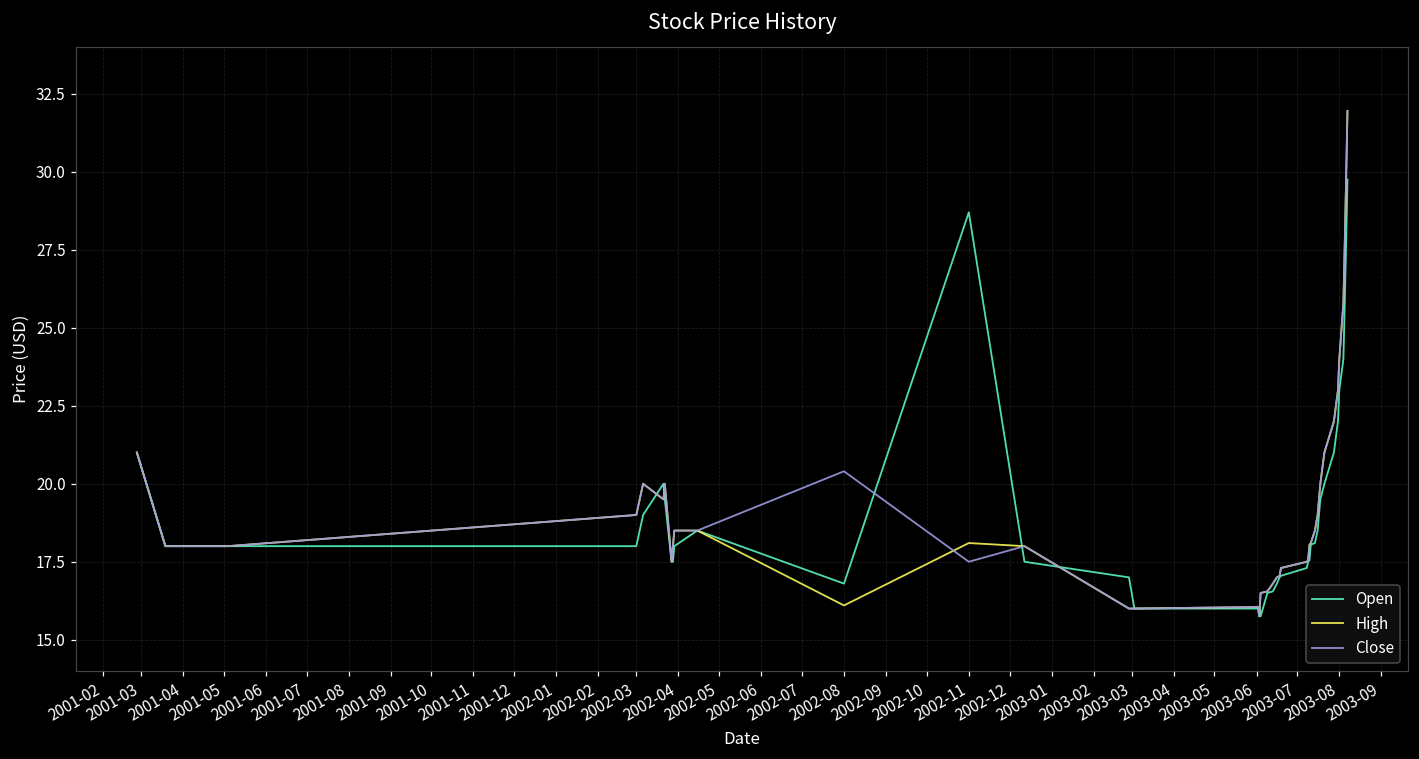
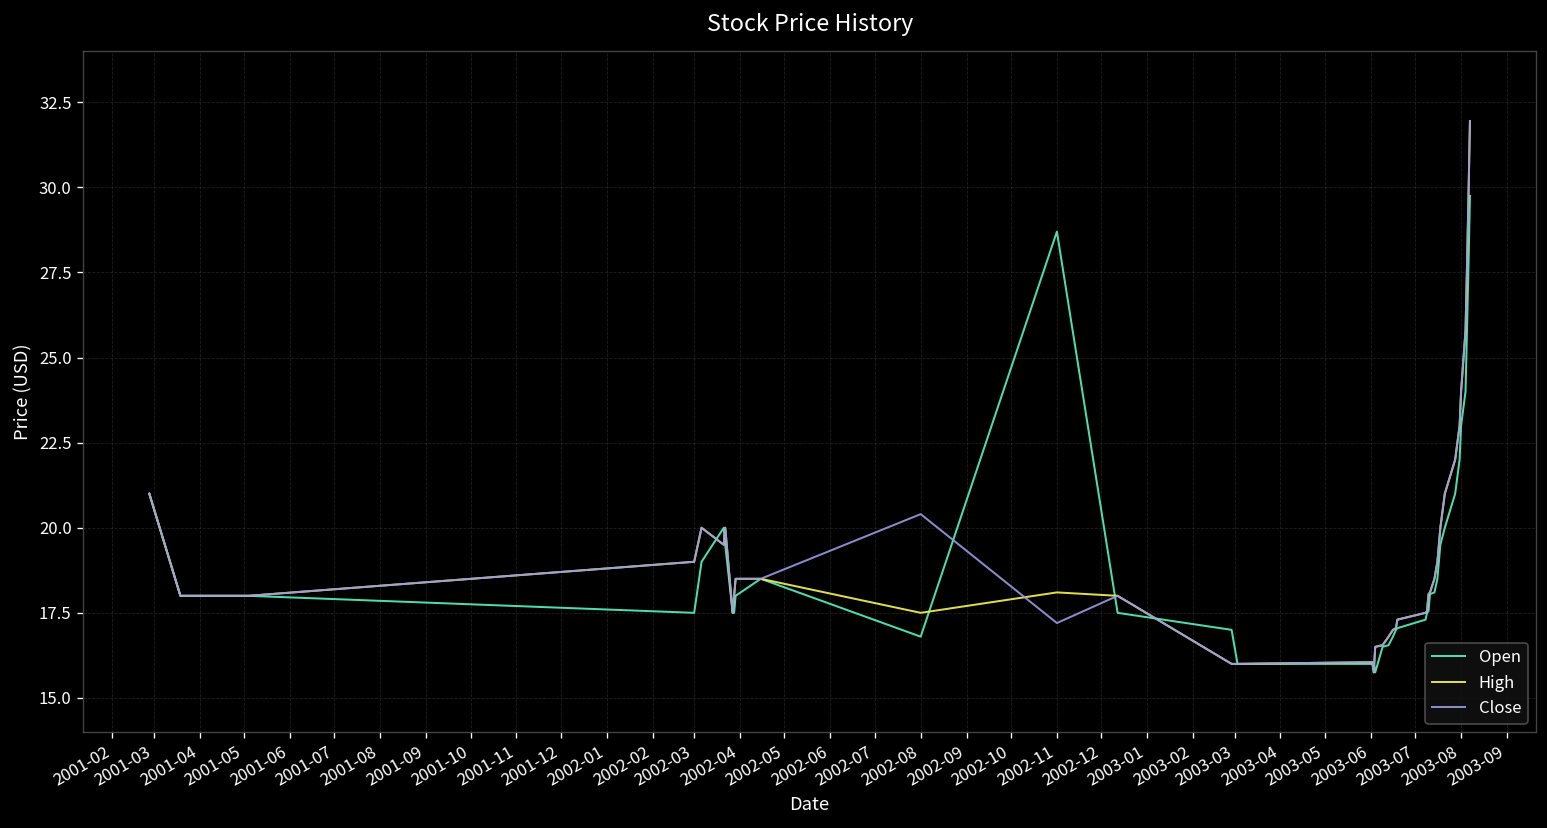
Open, 2002-03: 18.0 -> 17.5
High, 2002-08: 16.1 -> 17.5
Close, 2002-11: 17.5 -> 17.2
